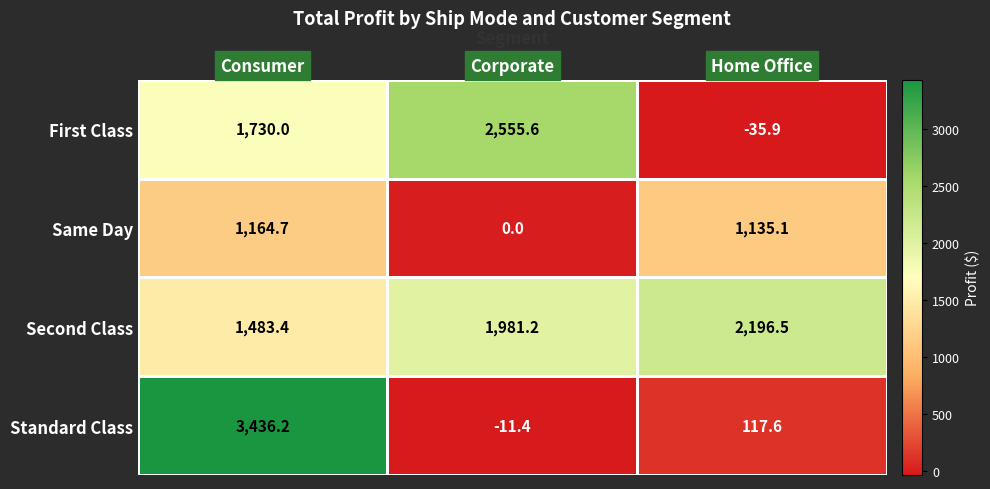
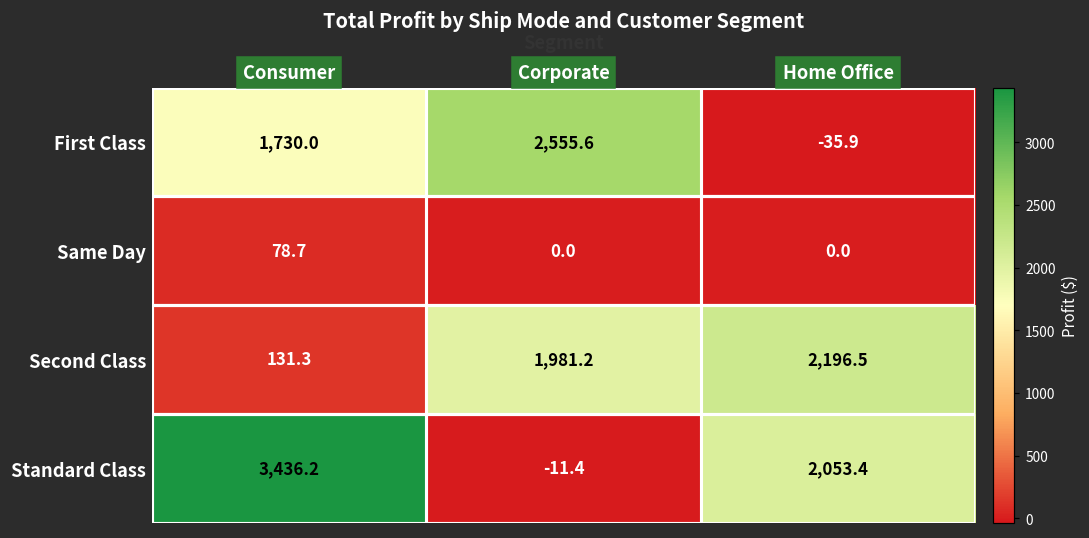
Same Day, Consumer: 1,164.7 -> 78.7
Same Day, Home Office: 1,135.1 -> 0.0
Second Class, Consumer: 1,483.4 -> 131.3
Standard Class, Home Office: 117.6 -> 2,053.4
